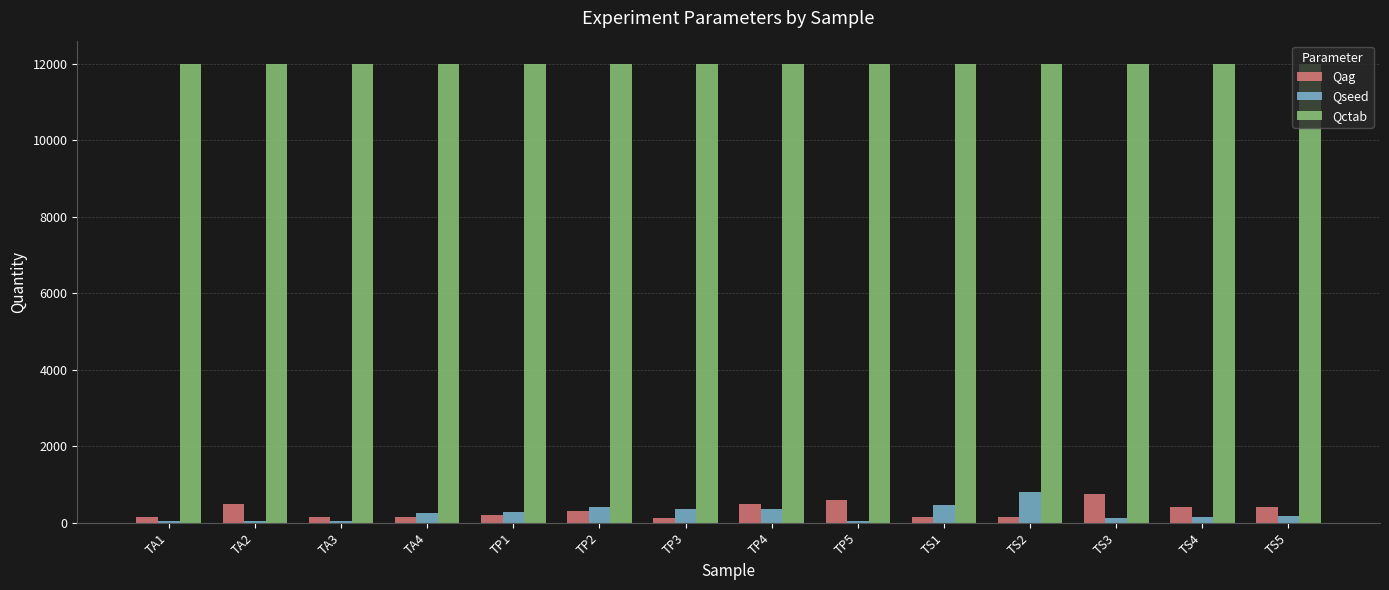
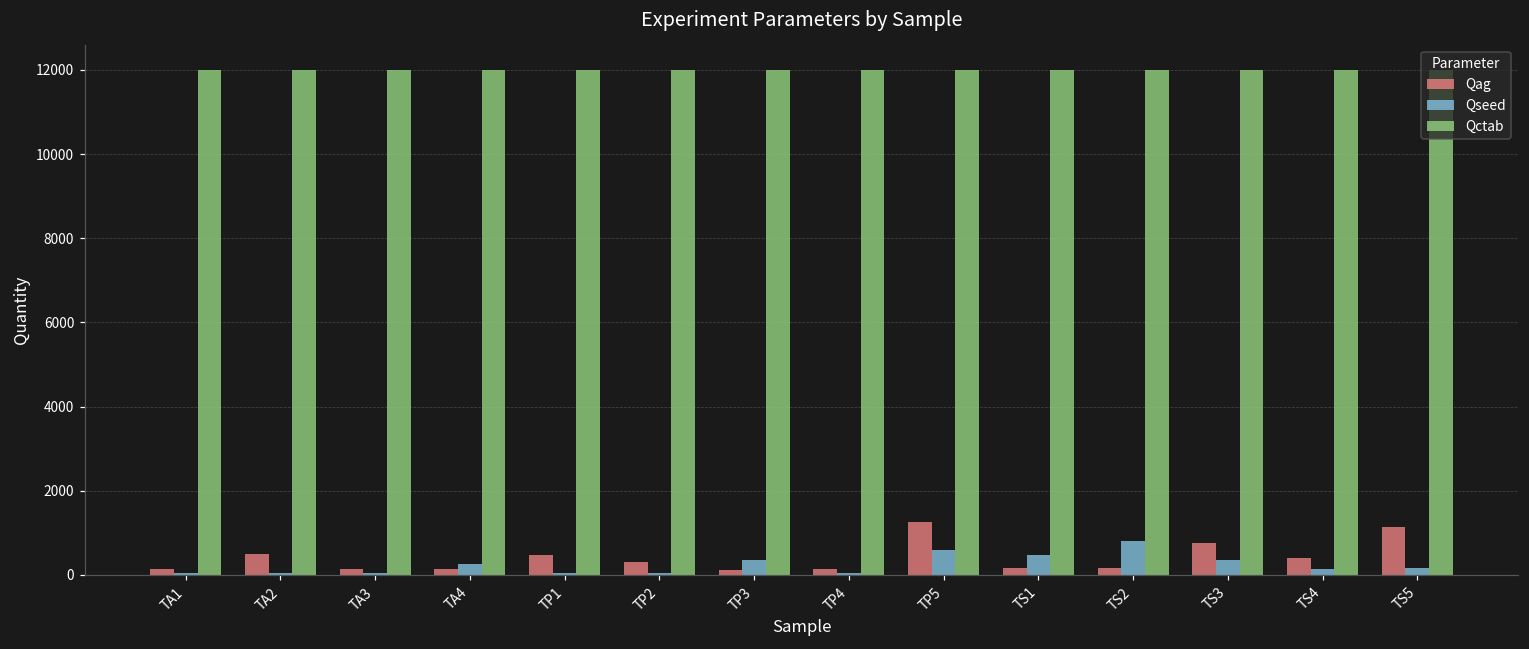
Qag, TP1: 200 -> 500
Qseed, TP1: 300 -> 100
Qseed, TP2: 400 -> 100
Qag, TP4: 500 -> 200
Qseed, TP4: 300 -> 100
Qag, TP5: 600 -> 1300
Qseed, TP5: 100 -> 600
Qseed, TS3: 100 -> 400
Qag, TS5: 400 -> 1200
